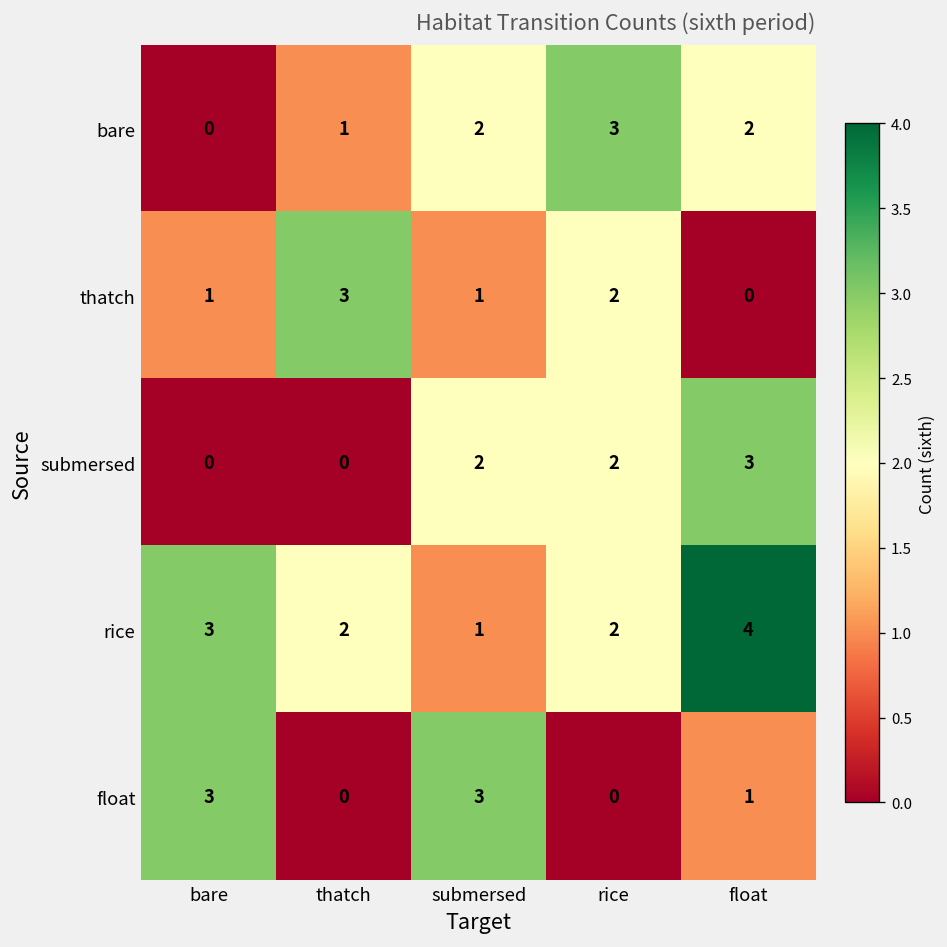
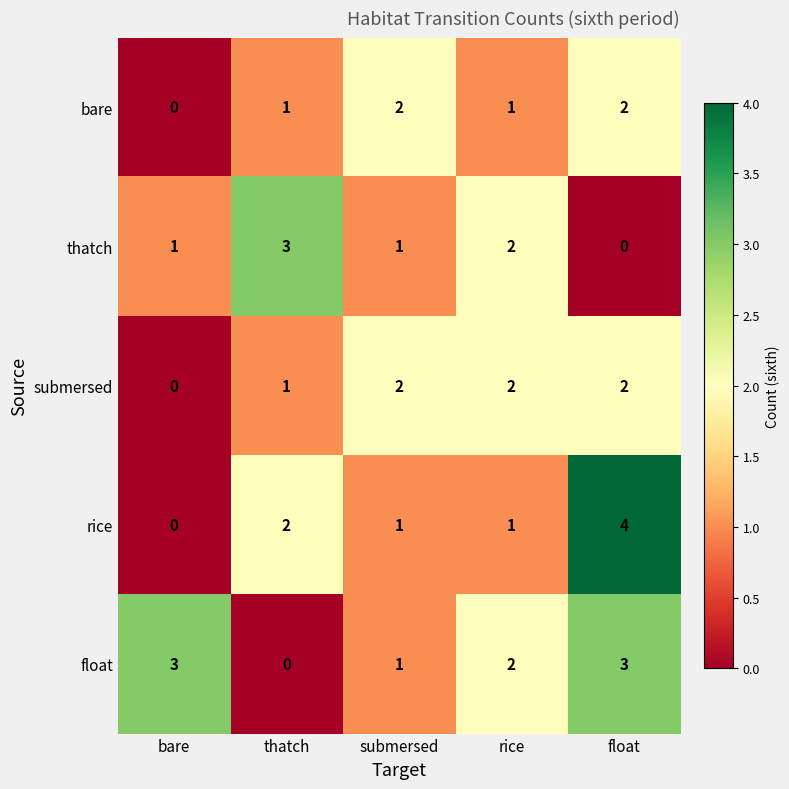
bare, rice: 3 -> 1
submersed, thatch: 0 -> 1
submersed, float: 3 -> 2
rice, bare: 3 -> 0
rice, rice: 2 -> 1
float, submersed: 3 -> 1
float, rice: 0 -> 2
float, float: 1 -> 3
